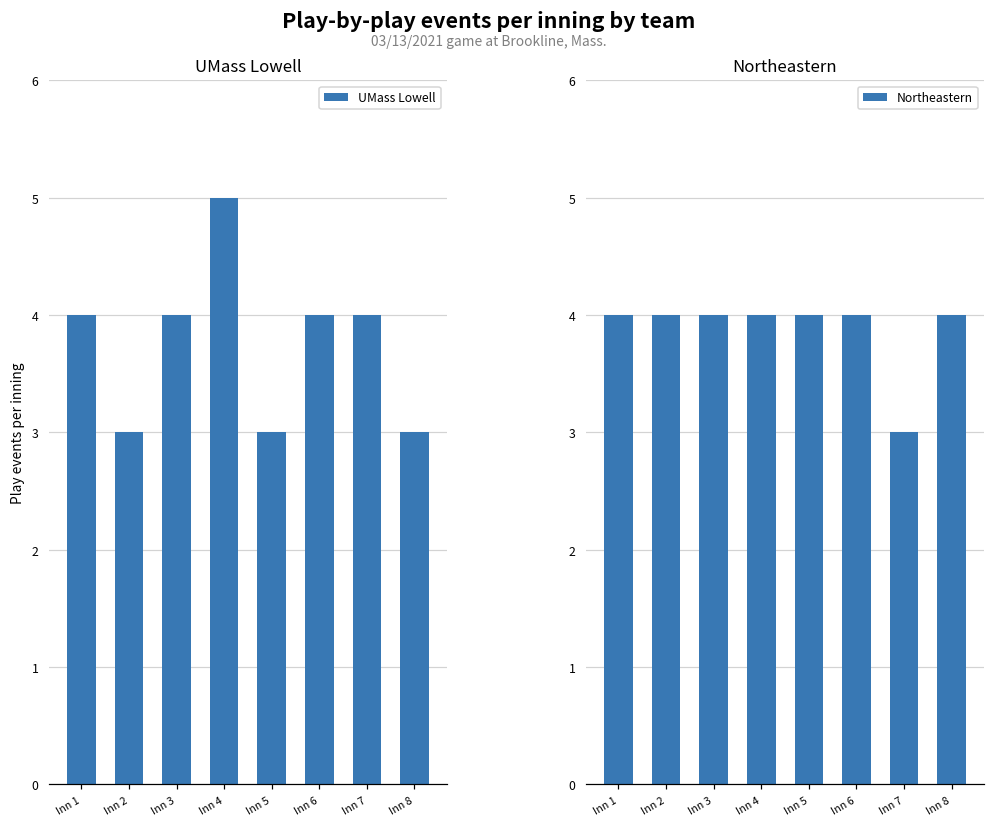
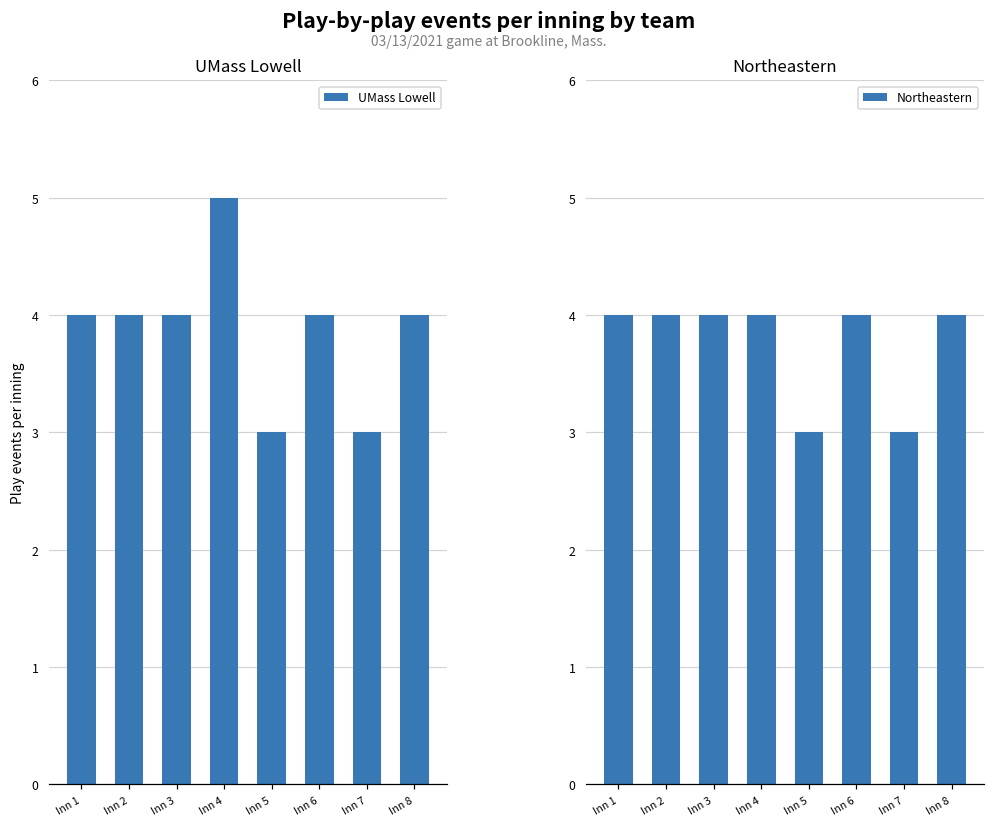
UMass Lowell, Inn 2: 3 -> 4
UMass Lowell, Inn 7: 4 -> 3
UMass Lowell, Inn 8: 3 -> 4
Northeastern, Inn 5: 4 -> 3
